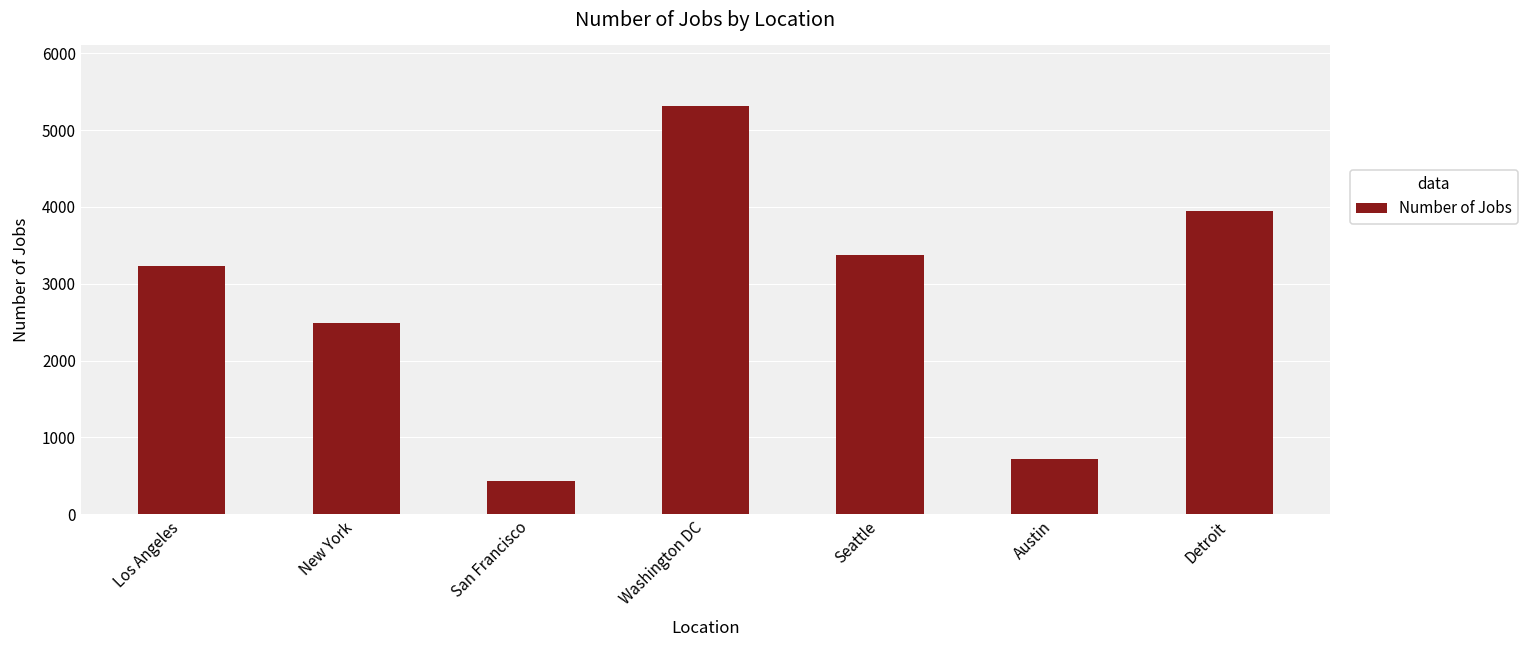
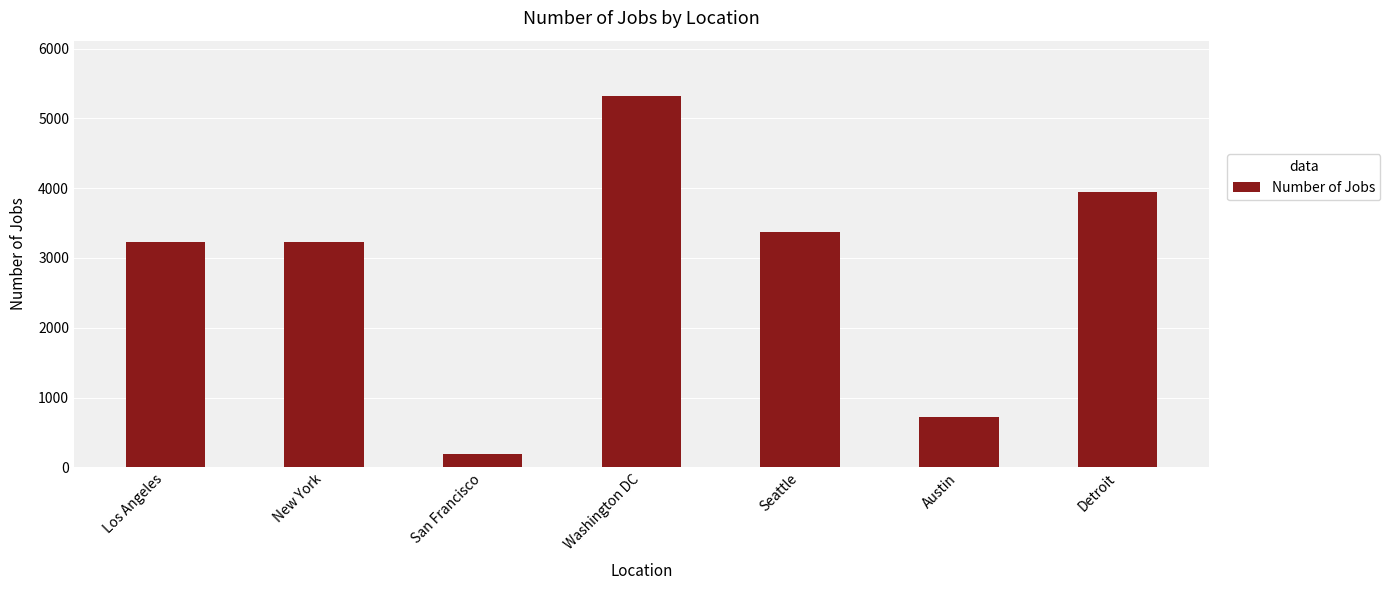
New York: 2500 -> 3200
San Francisco: 400 -> 200
